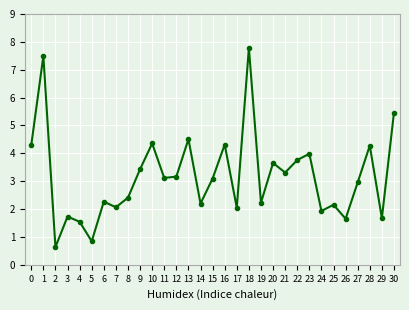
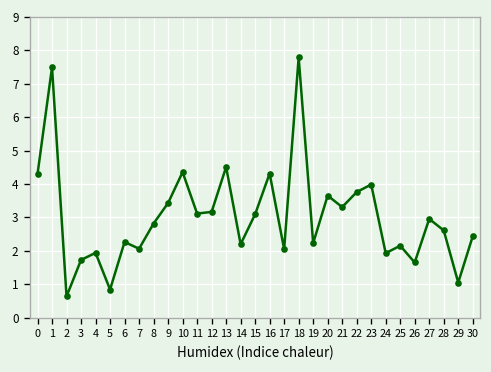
4: 1.5 -> 1.9
8: 2.4 -> 2.8
28: 4.3 -> 2.6
29: 1.7 -> 1.1
30: 5.5 -> 2.4
